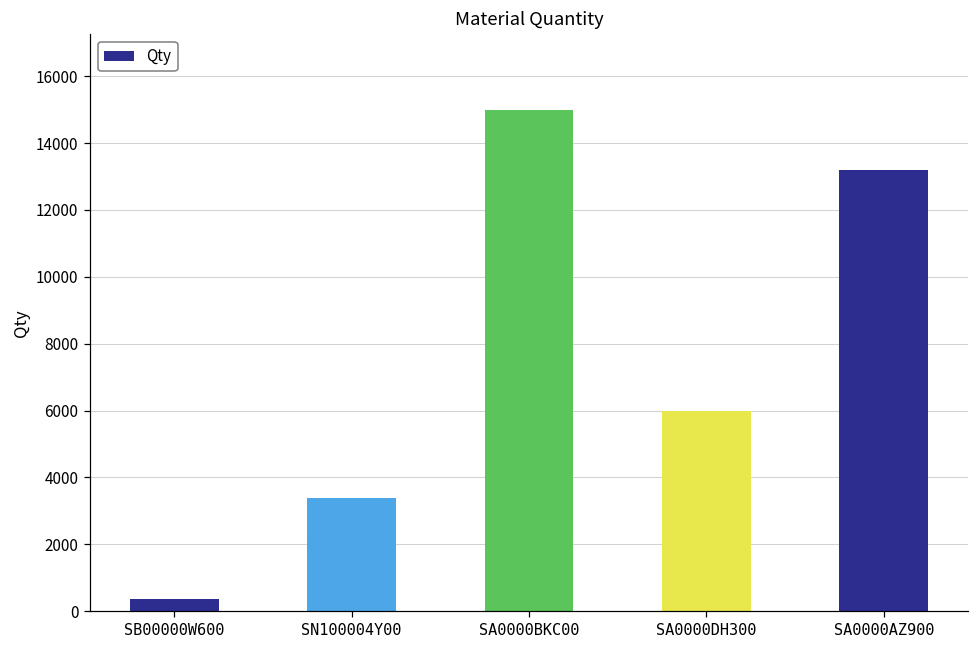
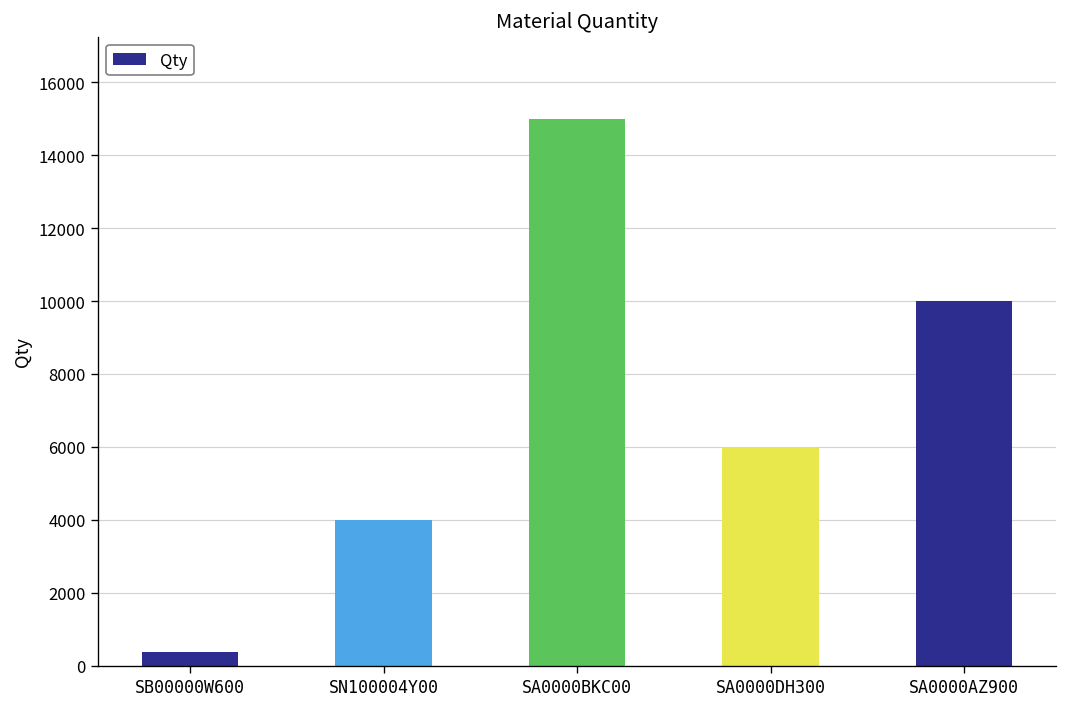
SN100004Y00: 3400 -> 4000
SA0000AZ900: 13200 -> 10000
